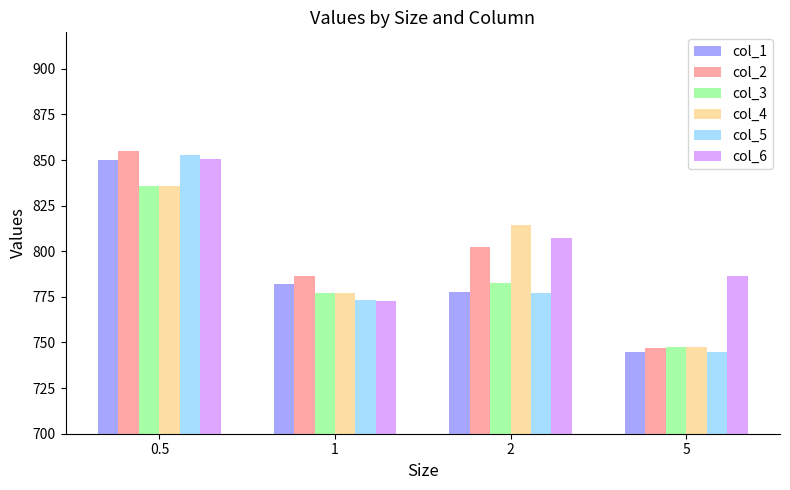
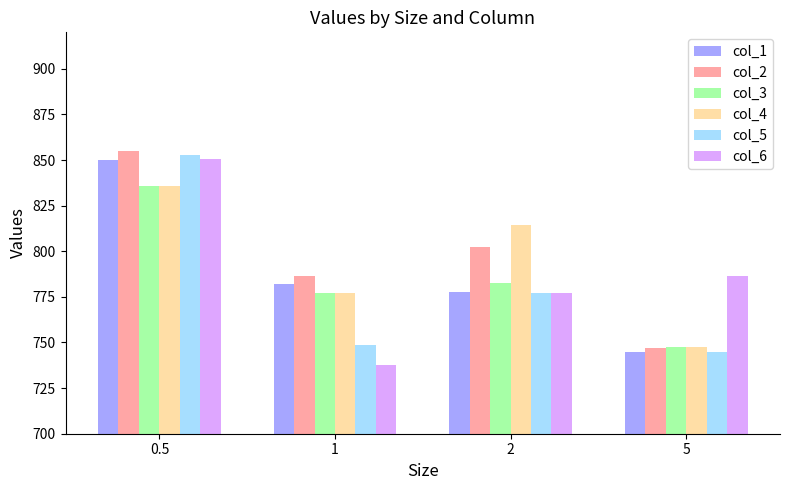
col_5, 1: 773 -> 749
col_6, 1: 773 -> 738
col_6, 2: 807 -> 777
